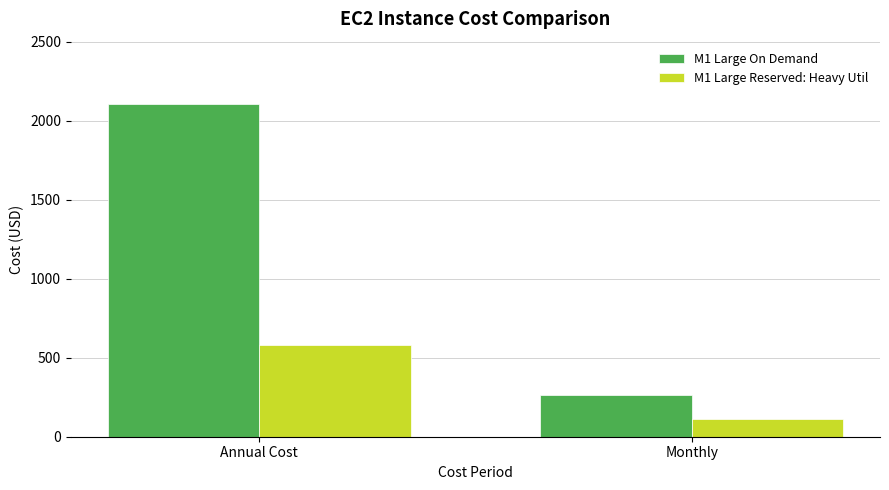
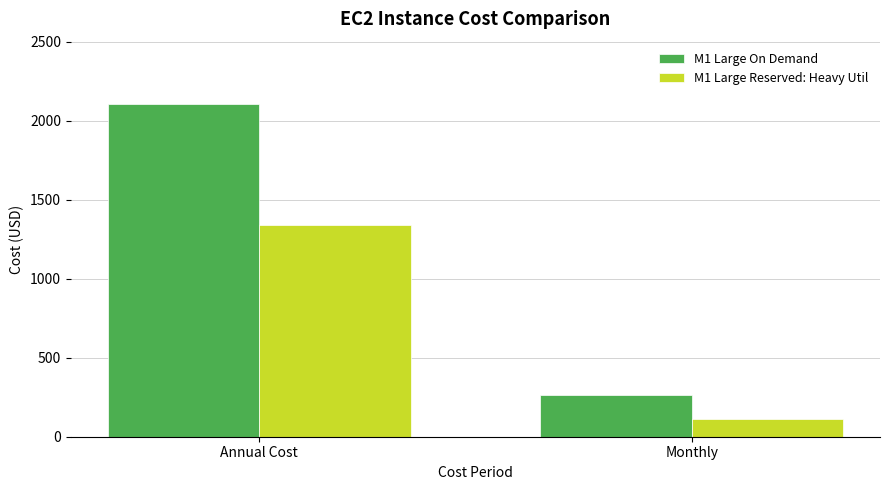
M1 Large Reserved: Heavy Util, Annual Cost: 580 -> 1340
